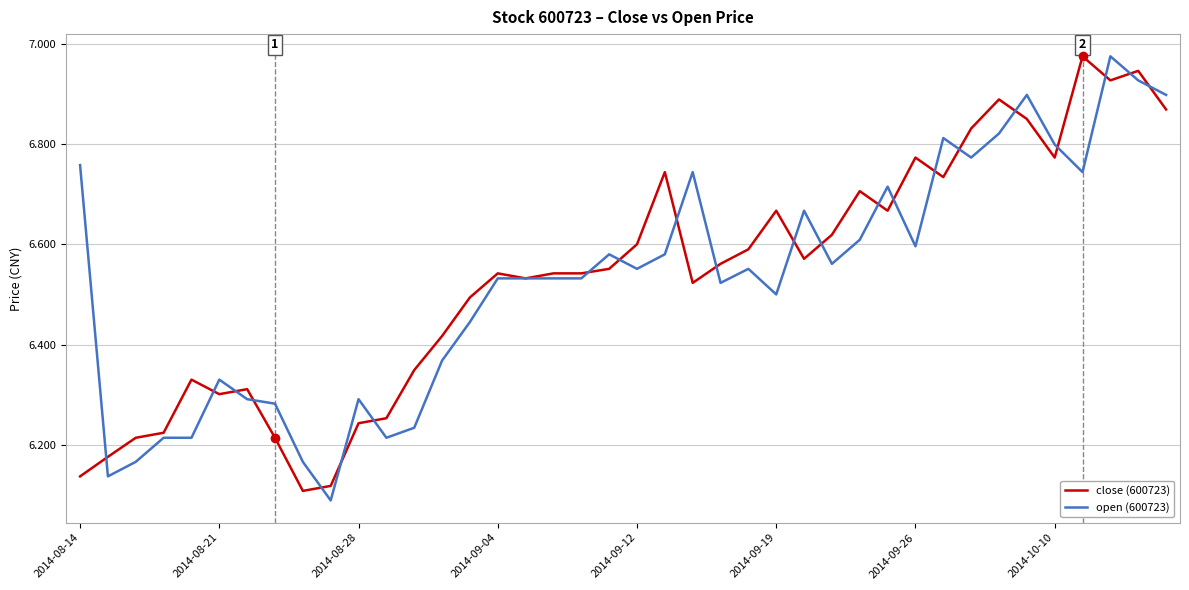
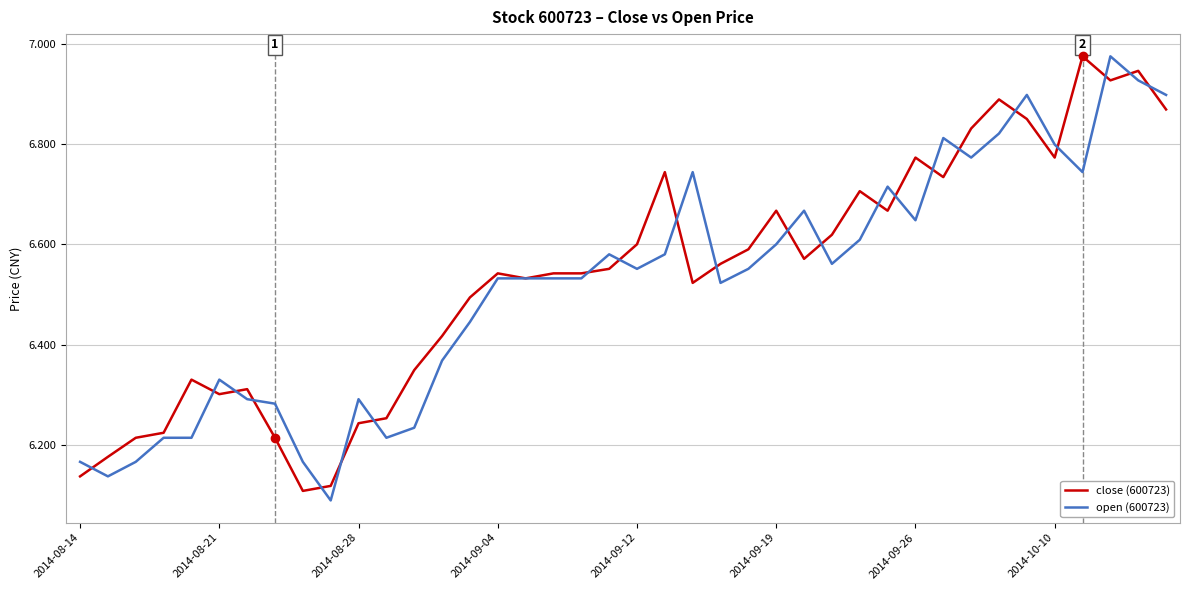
open (600723), 2014-08-14: 6.76 -> 6.17
open (600723), 2014-09-19: 6.5 -> 6.6
open (600723), 2014-09-26: 6.60 -> 6.65
